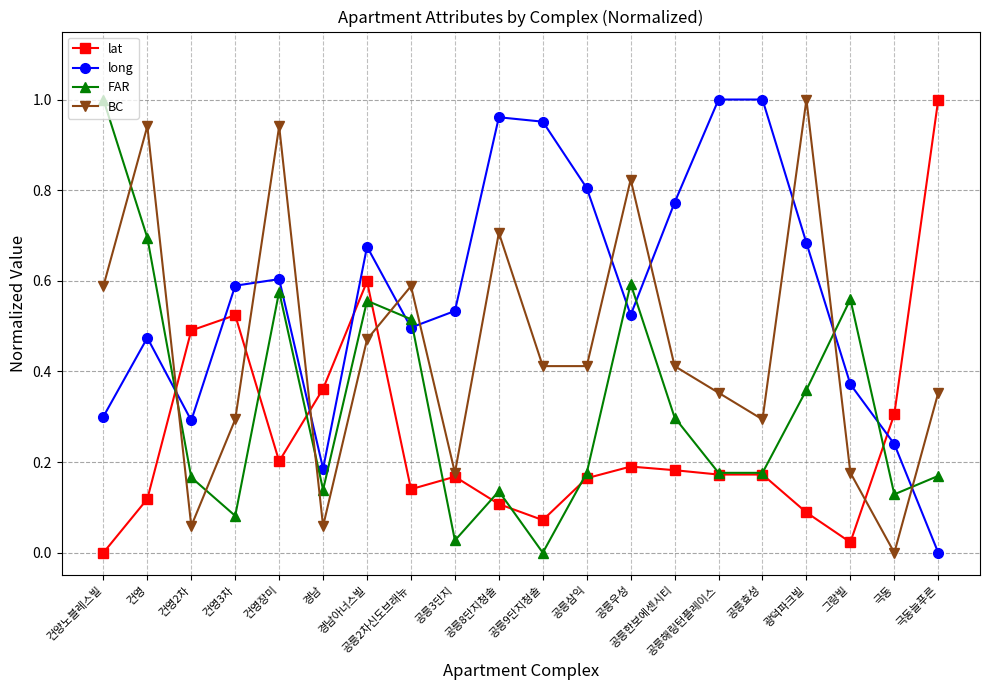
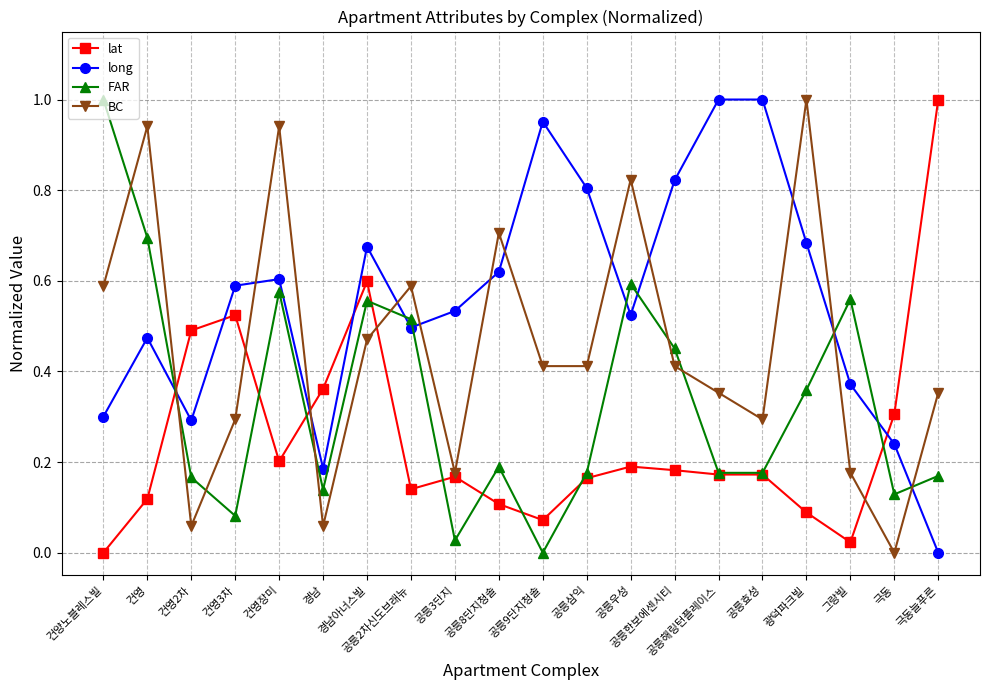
long, 공릉8단지청솔: 0.96 -> 0.62
FAR, 공릉8단지청솔: 0.14 -> 0.19
long, 공릉한보에센시티: 0.77 -> 0.82
FAR, 공릉한보에센시티: 0.30 -> 0.45
